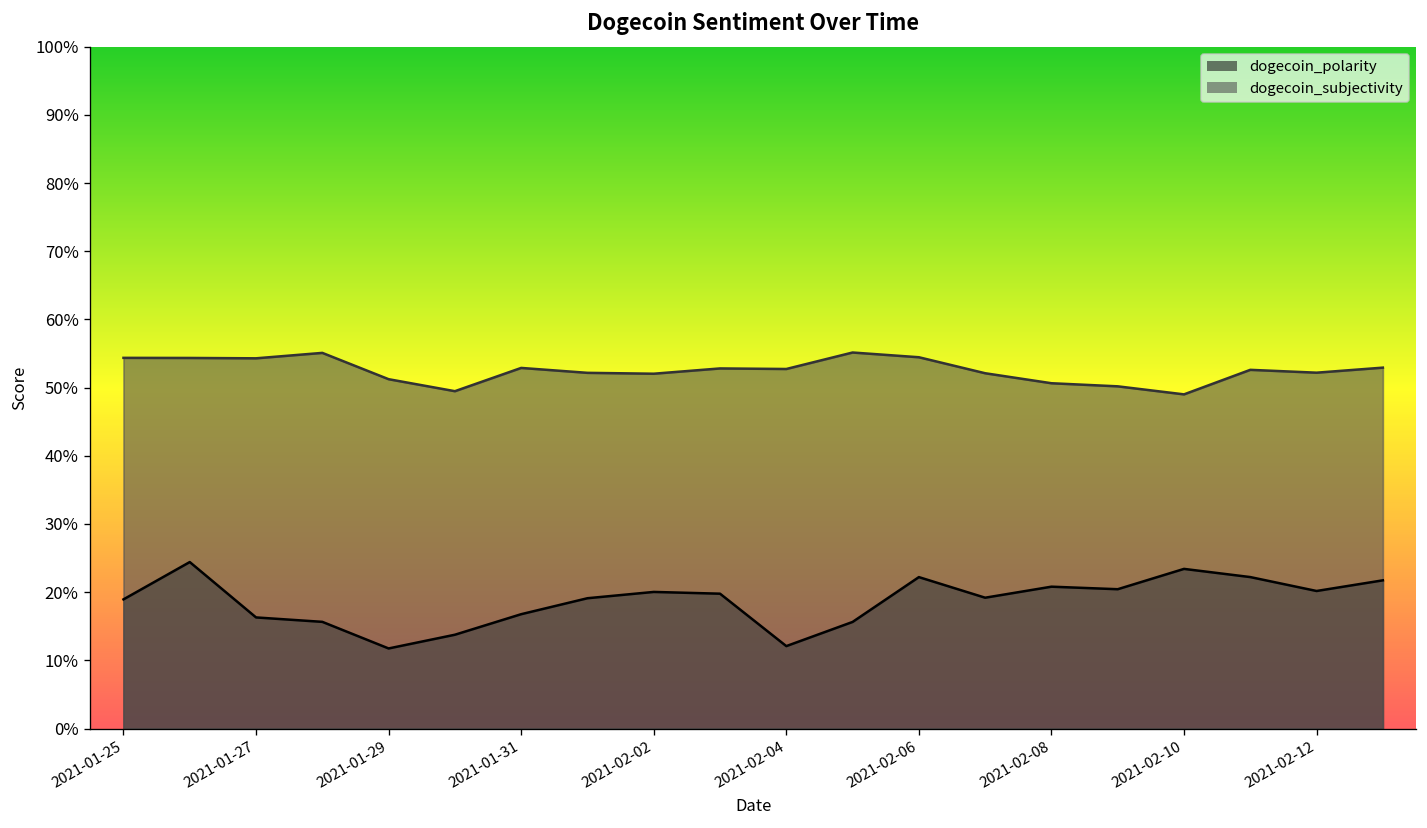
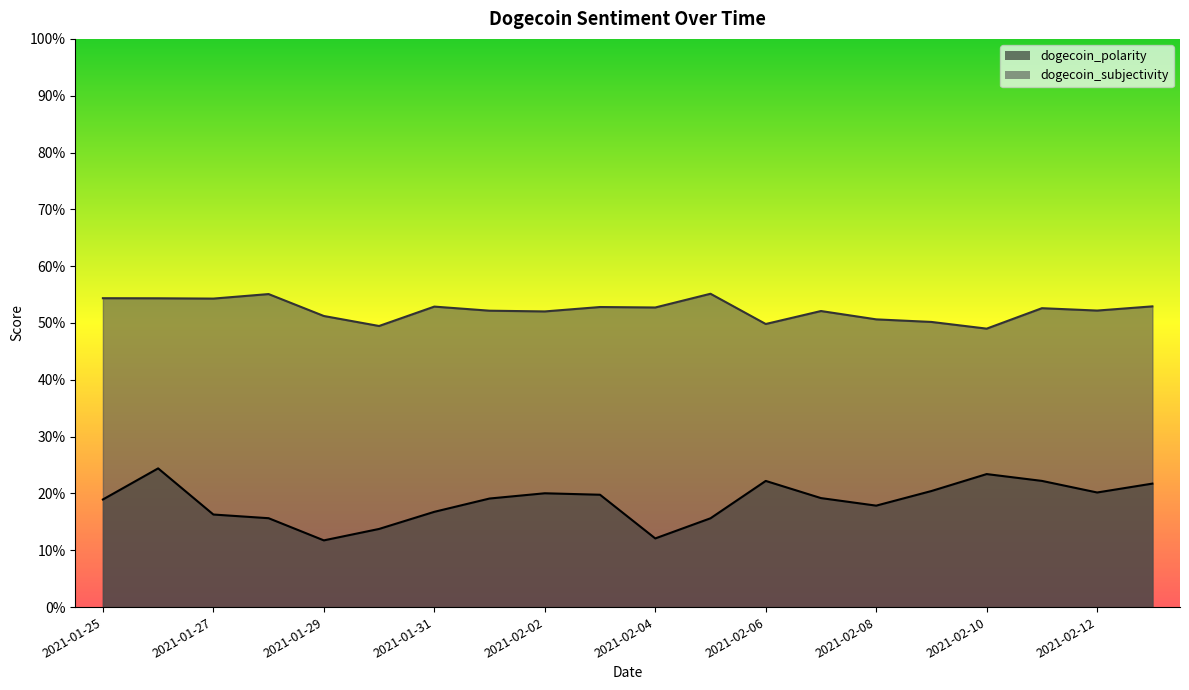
dogecoin_subjectivity, 2021-02-06: 54% -> 50%
dogecoin_polarity, 2021-02-08: 21% -> 18%
